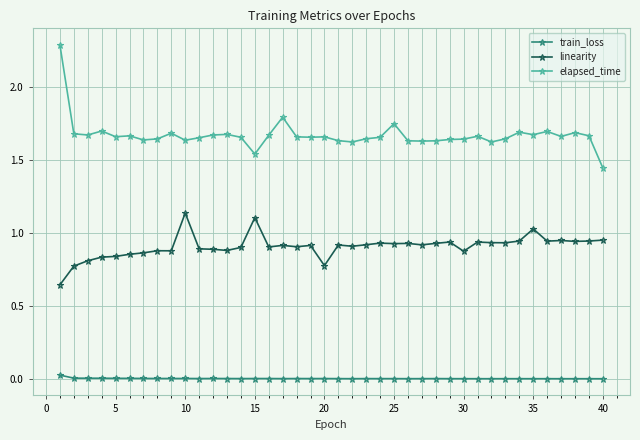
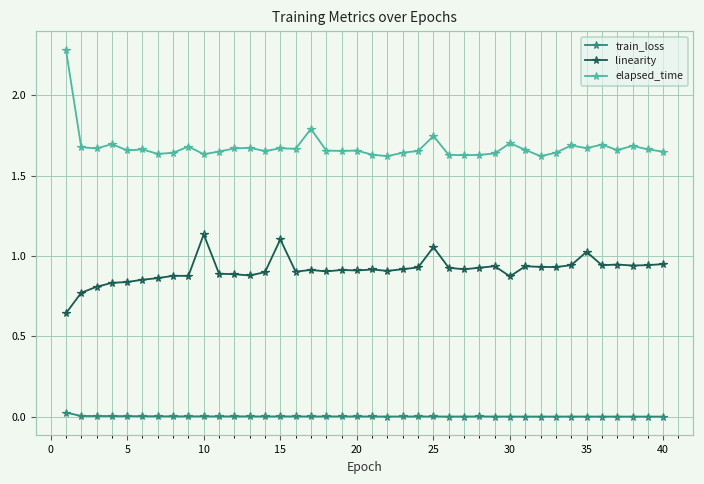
elapsed_time, 15: 1.54 -> 1.67
linearity, 20: 0.77 -> 0.91
linearity, 25: 0.93 -> 1.05
elapsed_time, 30: 1.64 -> 1.70
elapsed_time, 40: 1.44 -> 1.65
